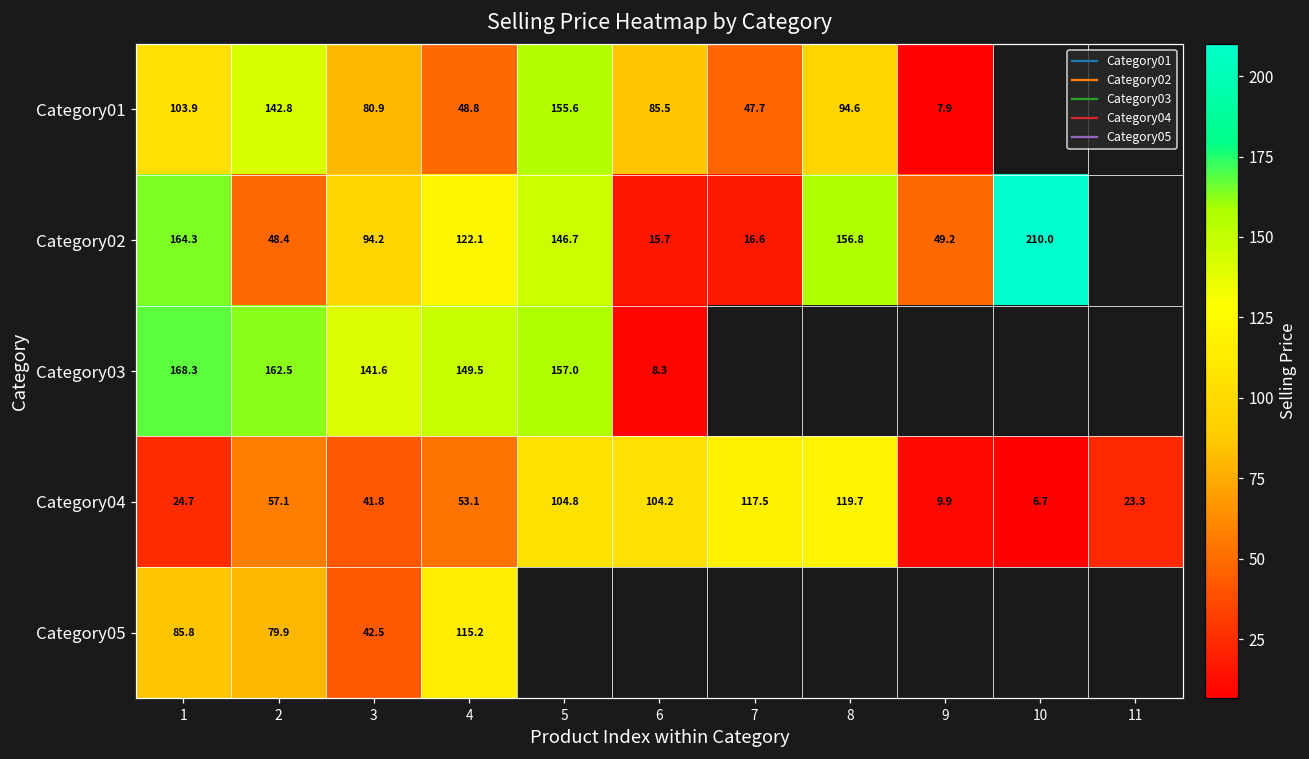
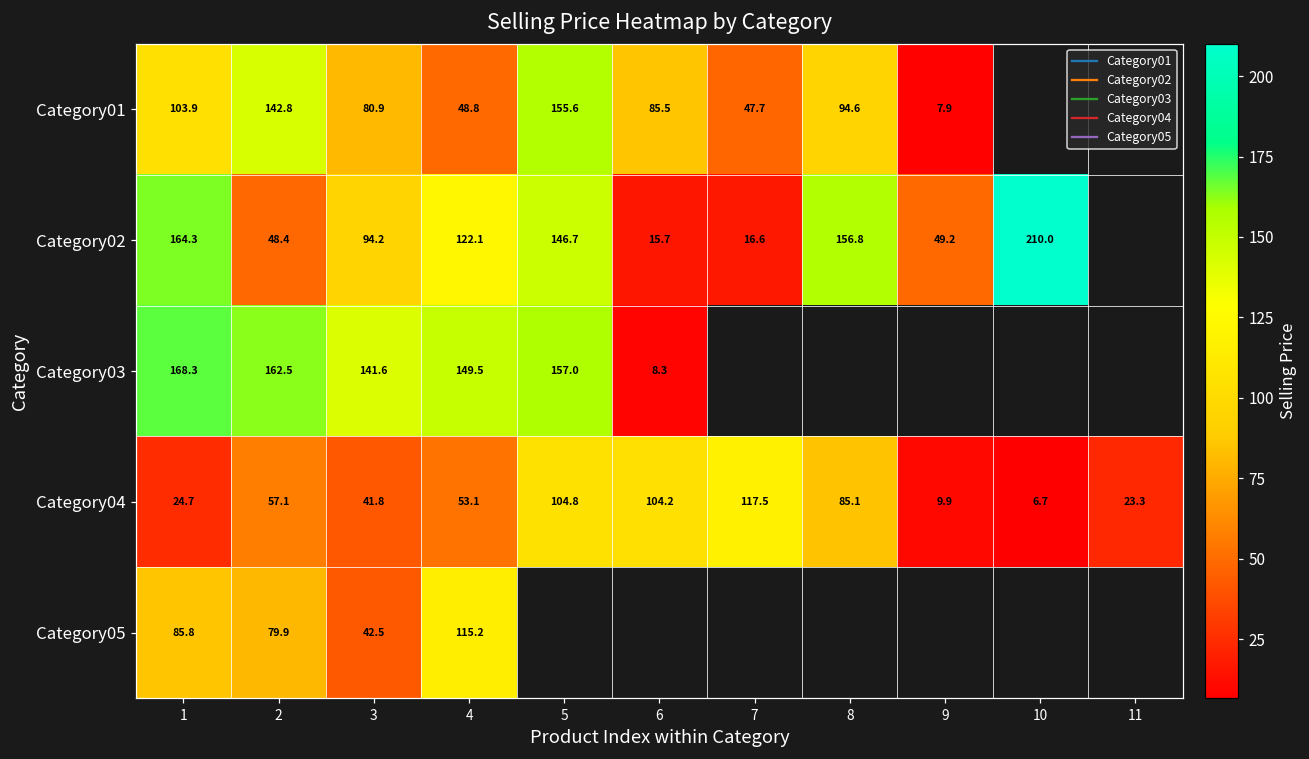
Category04, 8: 119.7 -> 85.1
